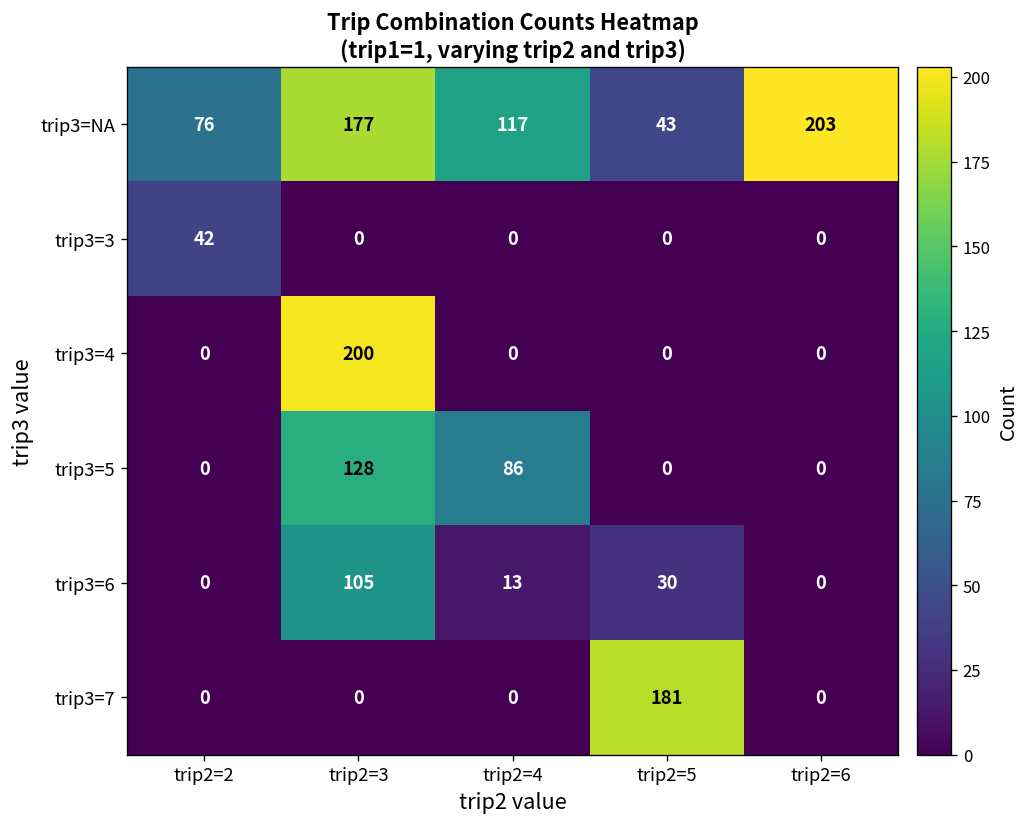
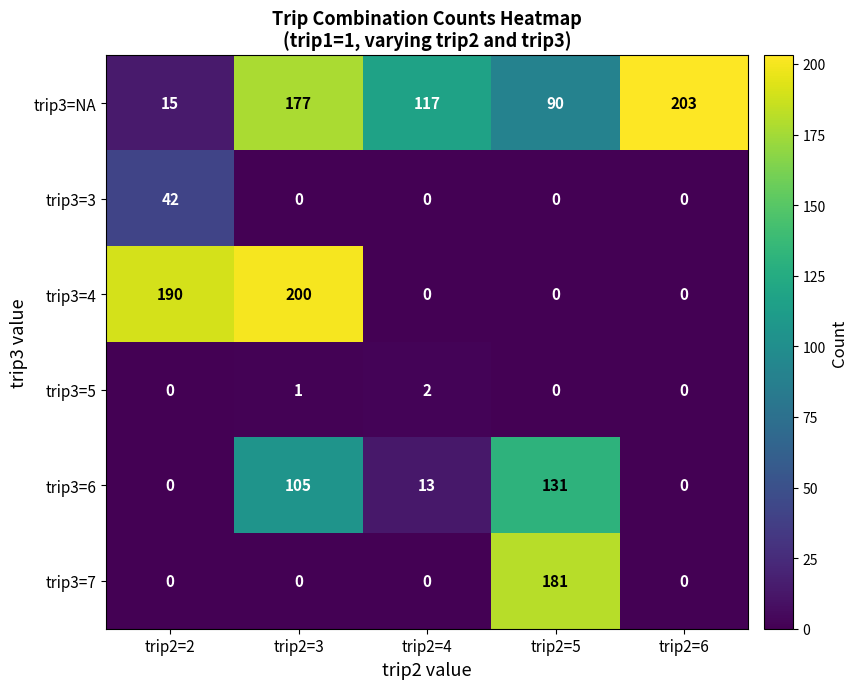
trip3=NA, trip2=2: 76 -> 15
trip3=NA, trip2=5: 43 -> 90
trip3=4, trip2=2: 0 -> 190
trip3=5, trip2=3: 128 -> 1
trip3=5, trip2=4: 86 -> 2
trip3=6, trip2=5: 30 -> 131
